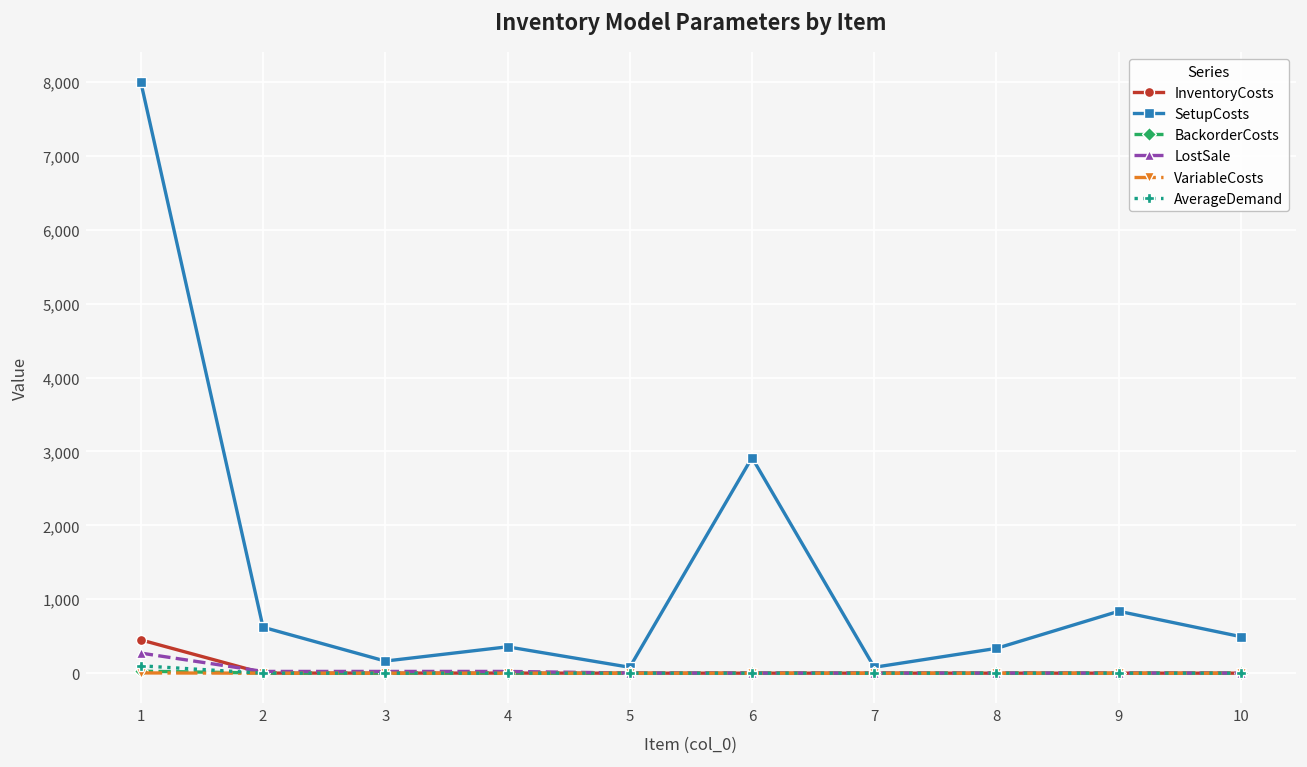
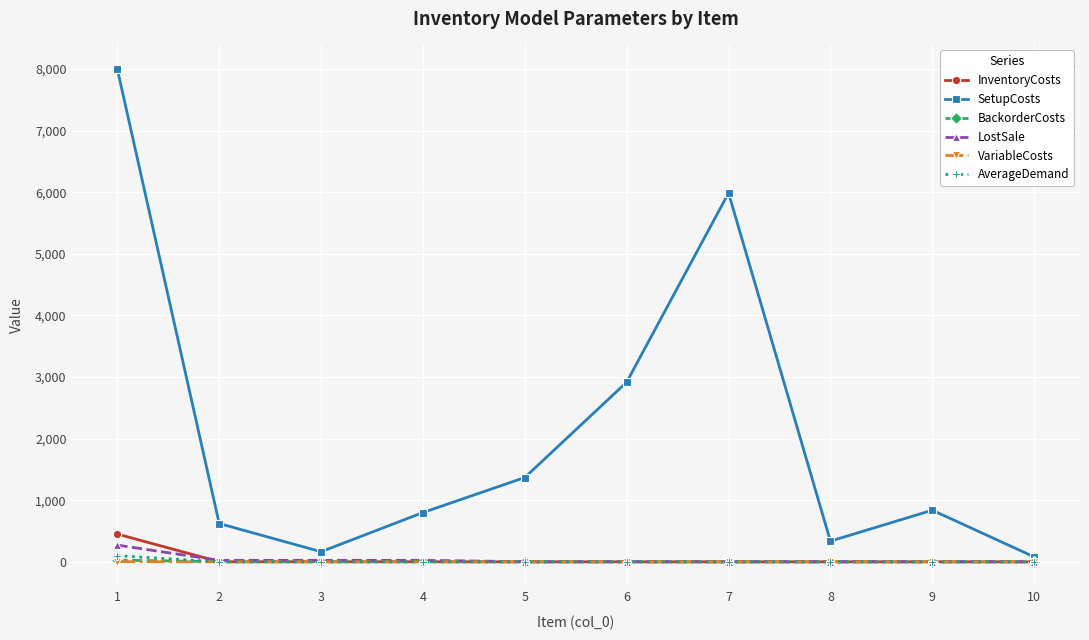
SetupCosts, 4: 400 -> 800
SetupCosts, 5: 100 -> 1,400
SetupCosts, 7: 100 -> 6,000
SetupCosts, 10: 500 -> 100
